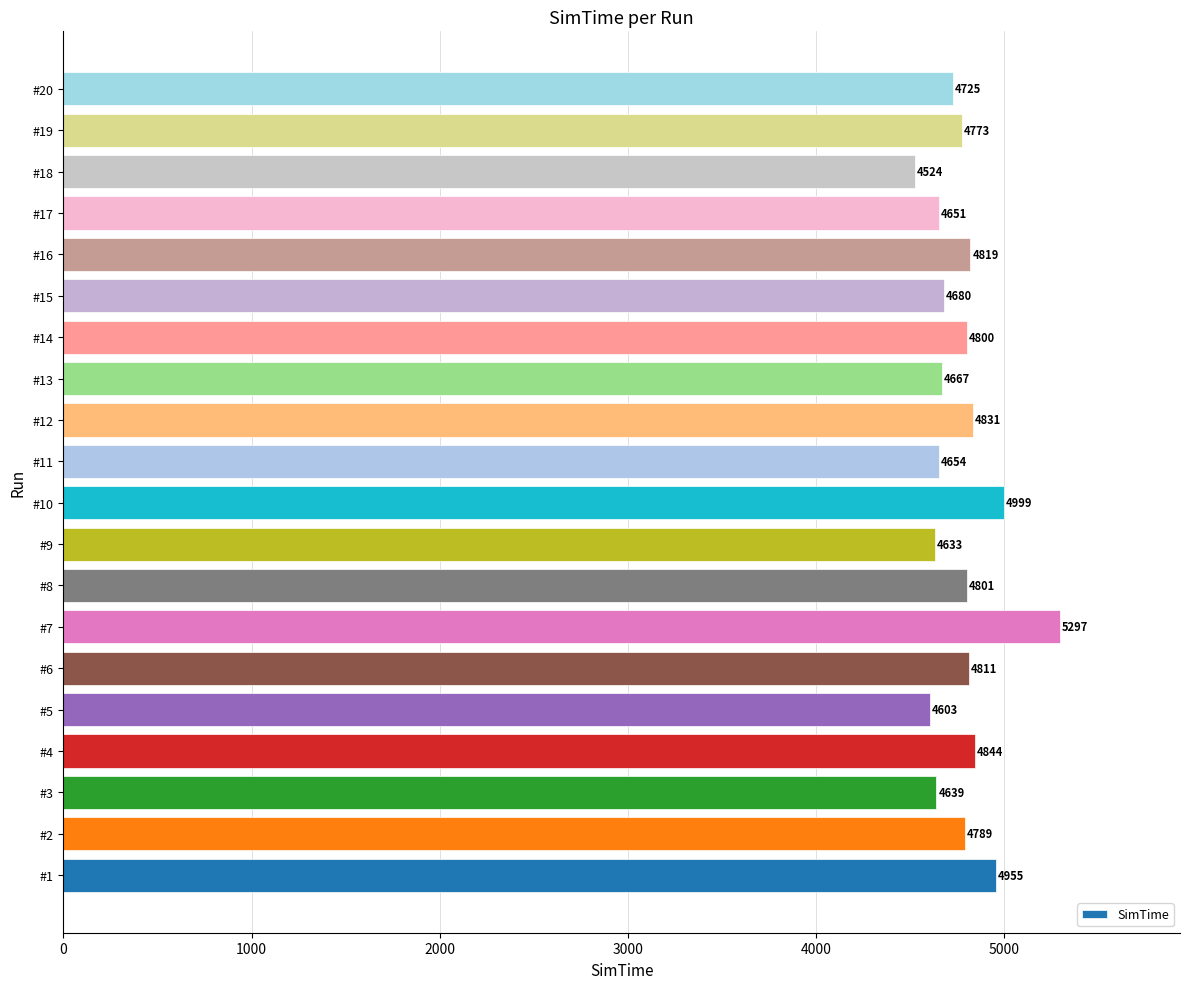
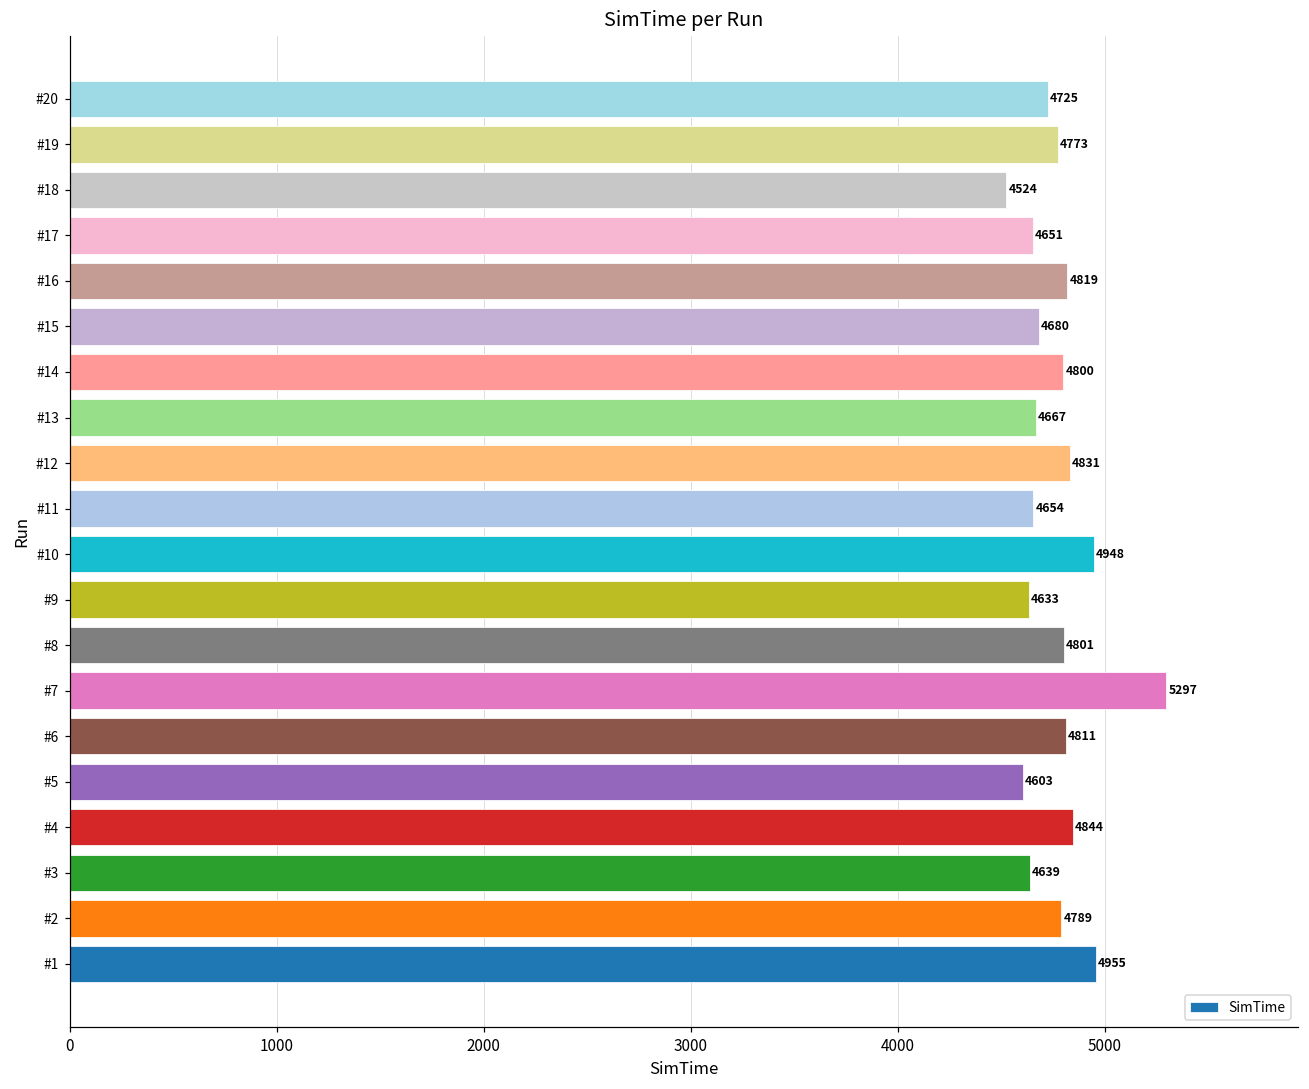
#10: 4999 -> 4948
